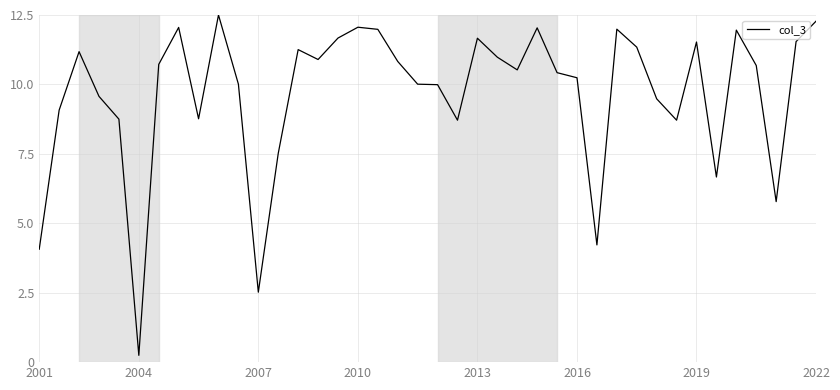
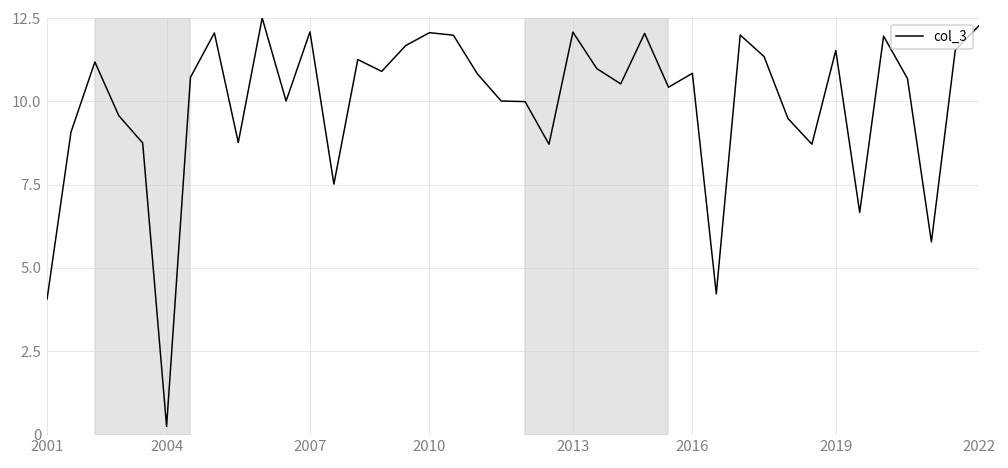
2007: 2.5 -> 12.1
2013: 11.7 -> 12.1
2016: 10.2 -> 10.8
